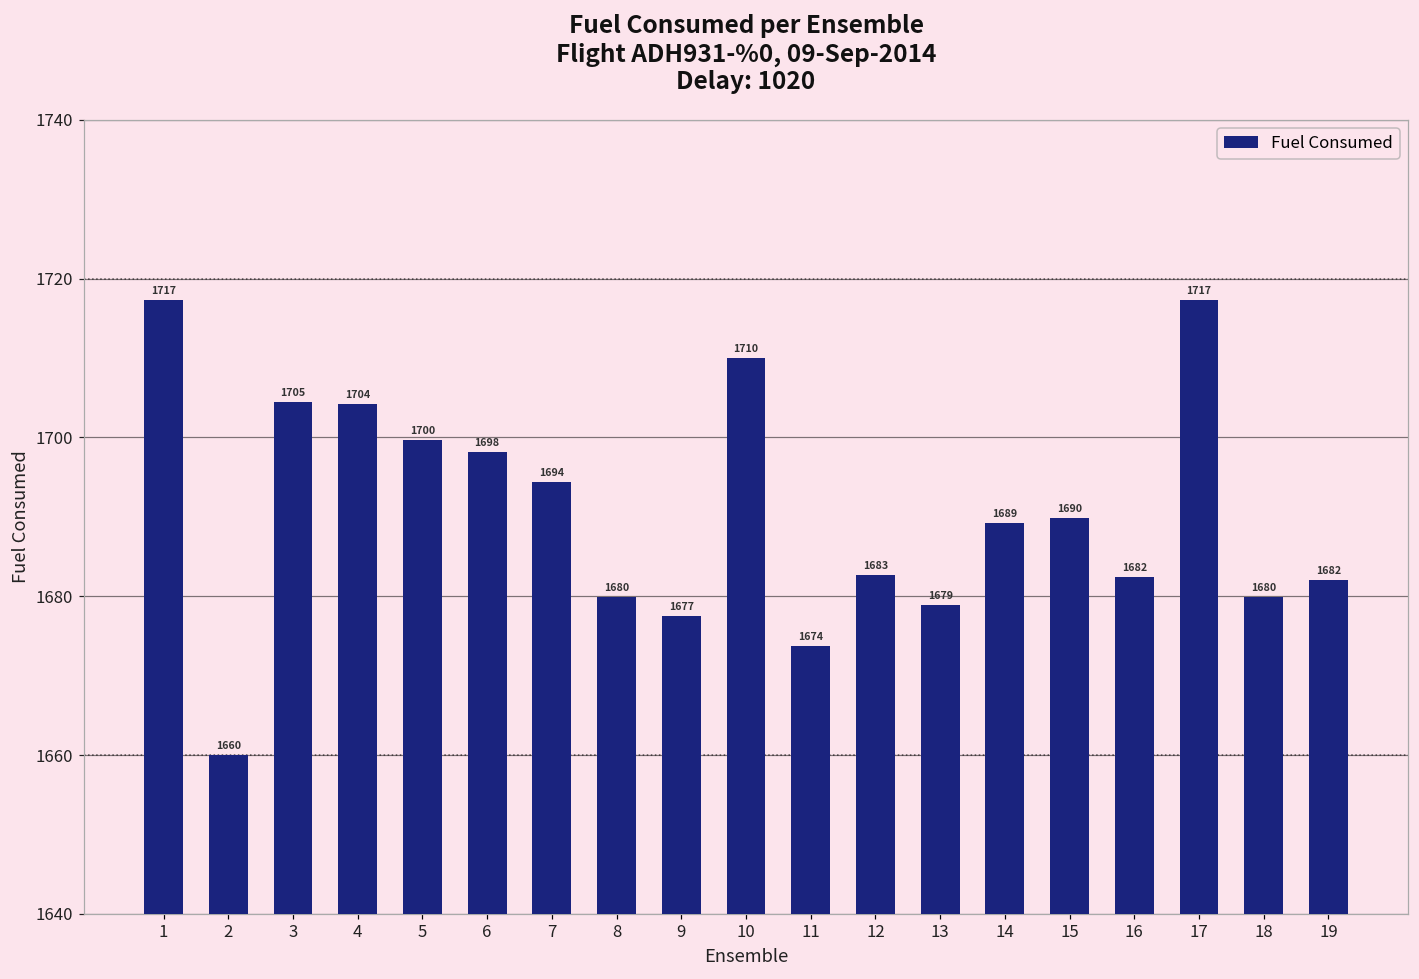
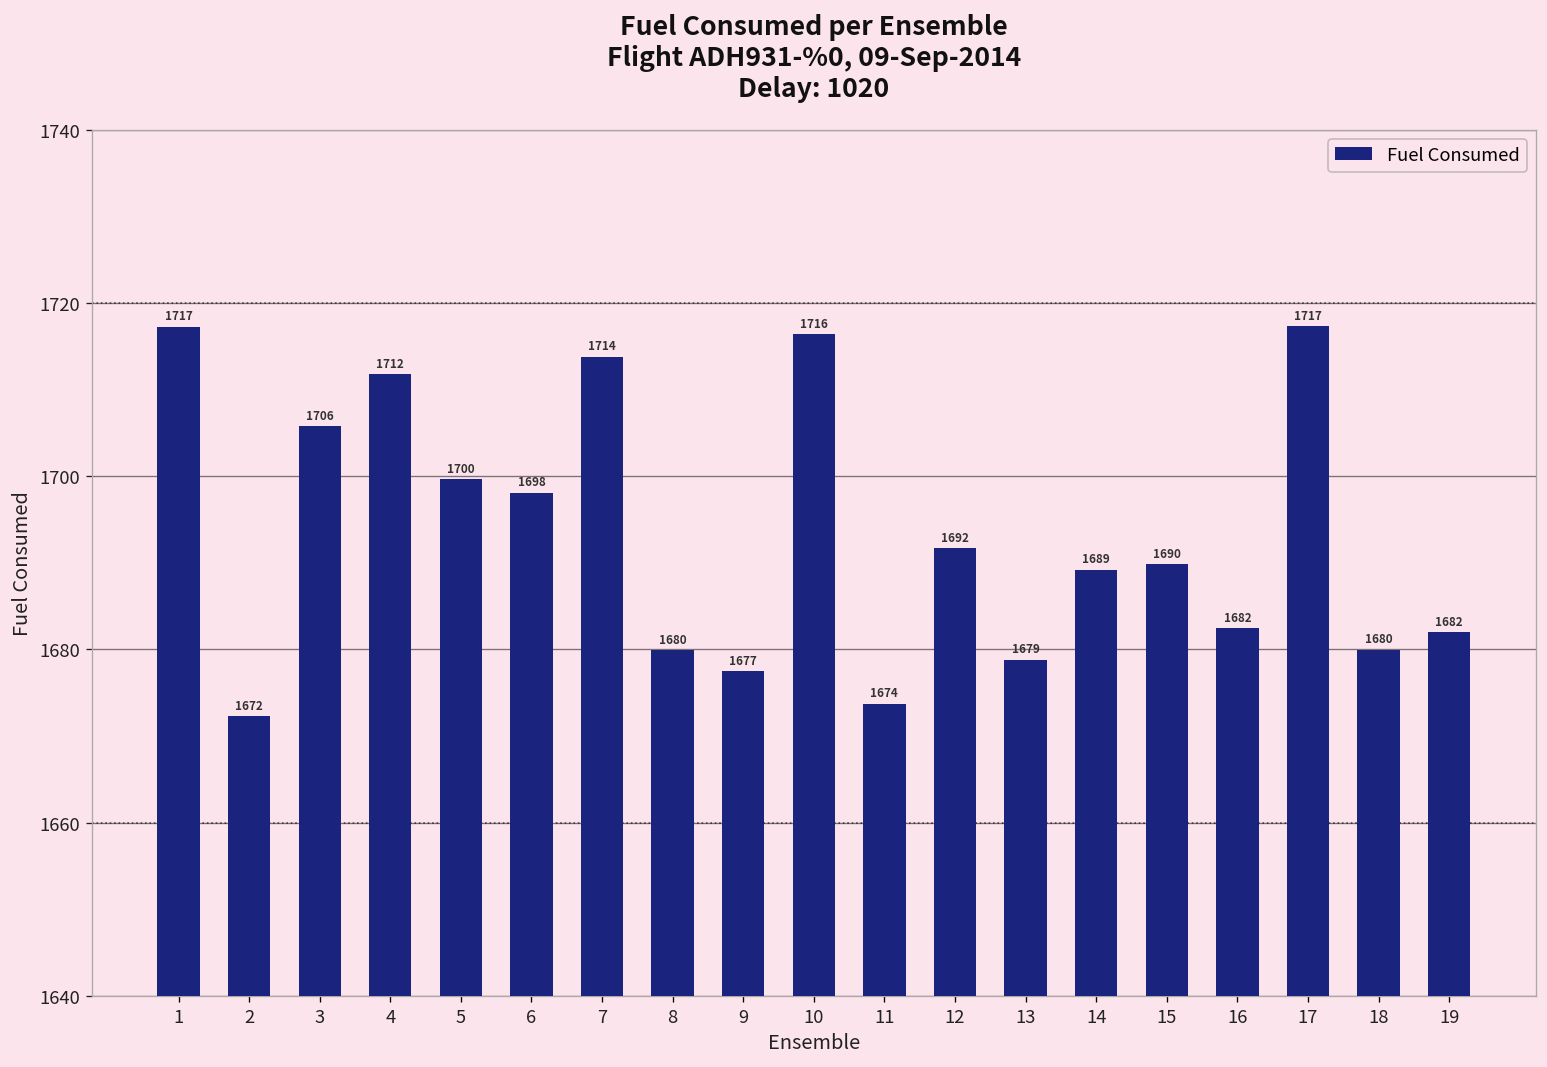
2: 1660 -> 1672
3: 1705 -> 1706
4: 1704 -> 1712
7: 1694 -> 1714
10: 1710 -> 1716
12: 1683 -> 1692
